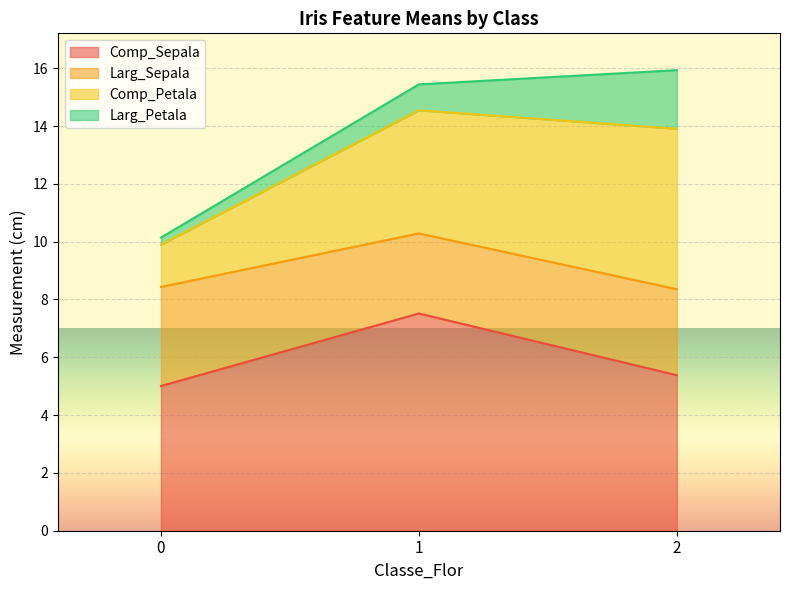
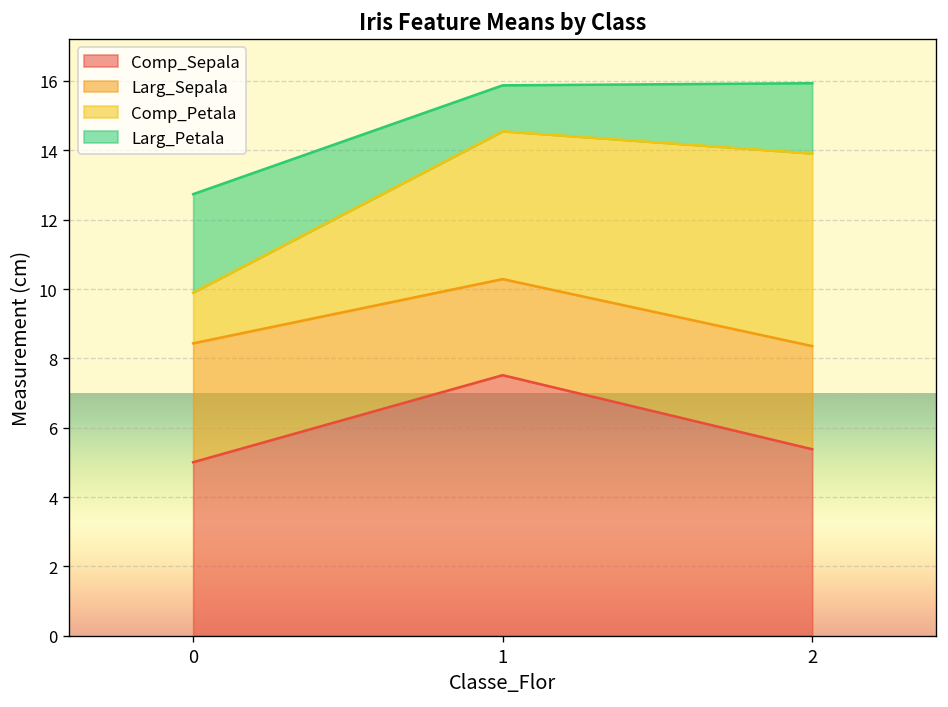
Larg_Petala, 0: 0.2 -> 2.8
Larg_Petala, 1: 0.9 -> 1.3
